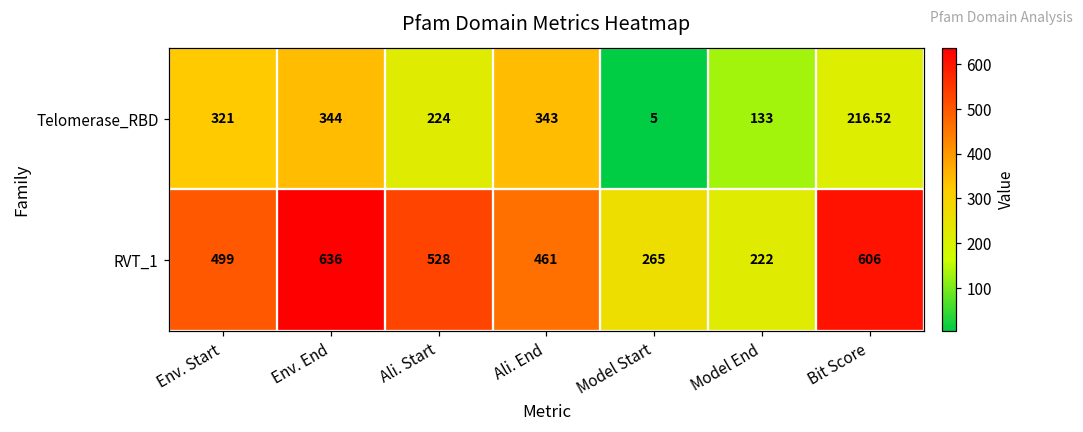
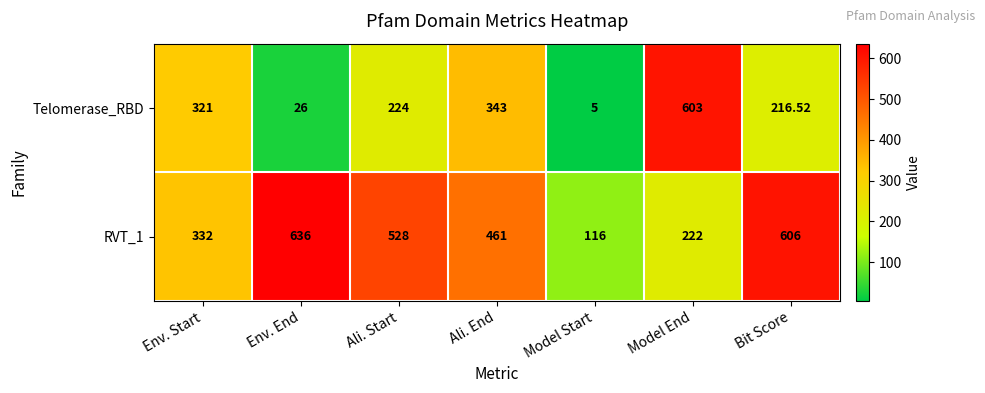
Telomerase_RBD, Env. End: 344 -> 26
Telomerase_RBD, Model End: 133 -> 603
RVT_1, Env. Start: 499 -> 332
RVT_1, Model Start: 265 -> 116
